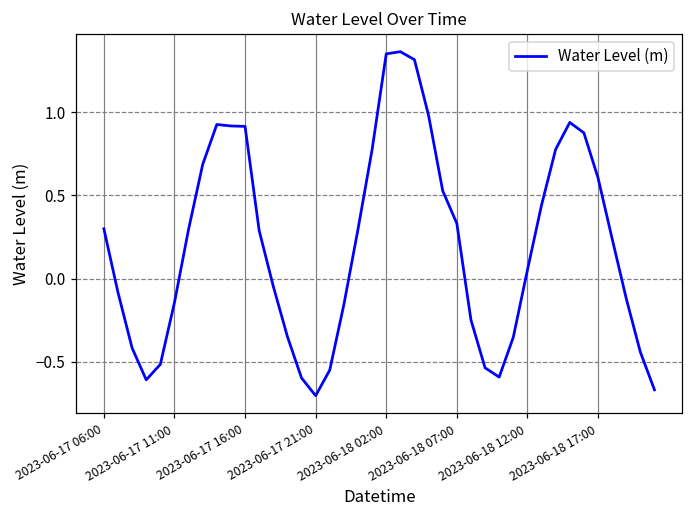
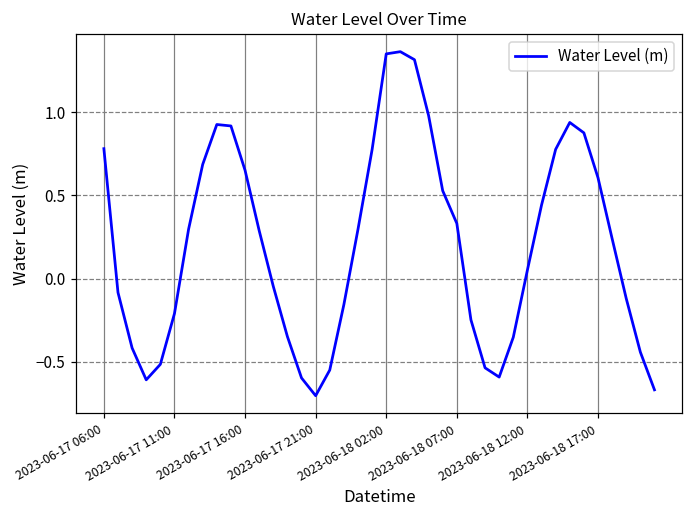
2023-06-17 06:00: 0.30 -> 0.78
2023-06-17 11:00: -0.14 -> -0.21
2023-06-17 16:00: 0.92 -> 0.65
